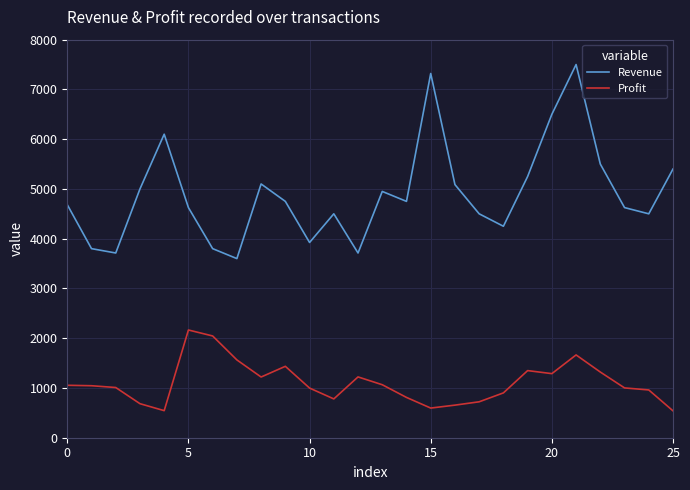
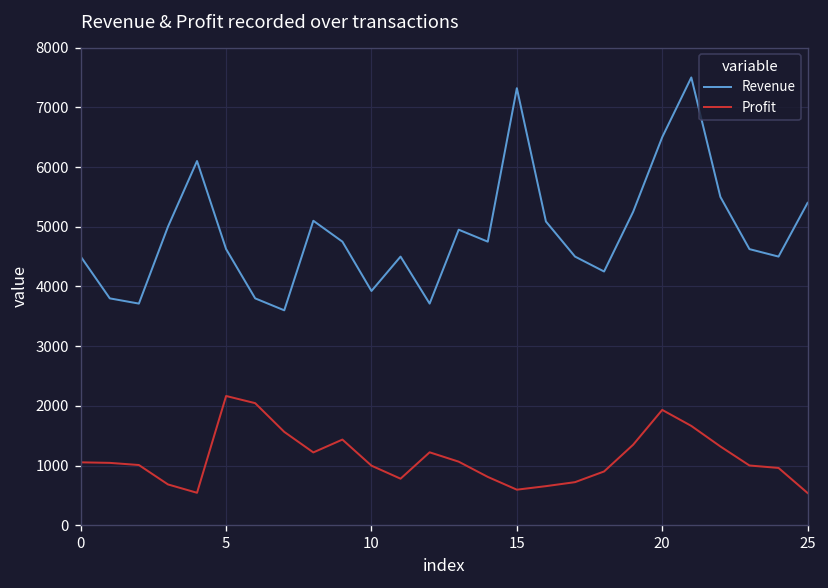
Revenue, 0: 4700 -> 4500
Profit, 20: 1300 -> 1900
